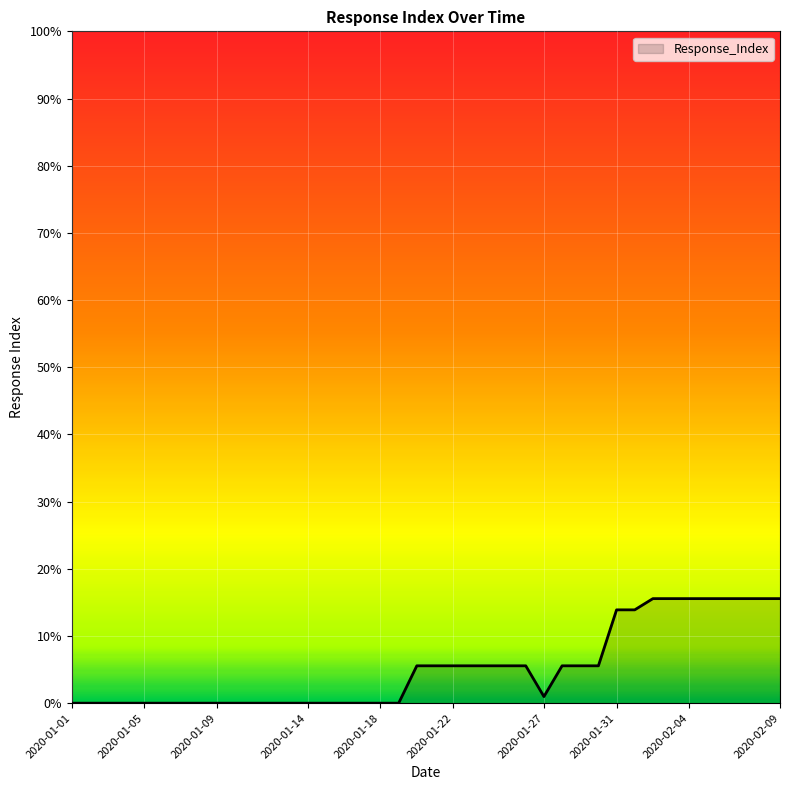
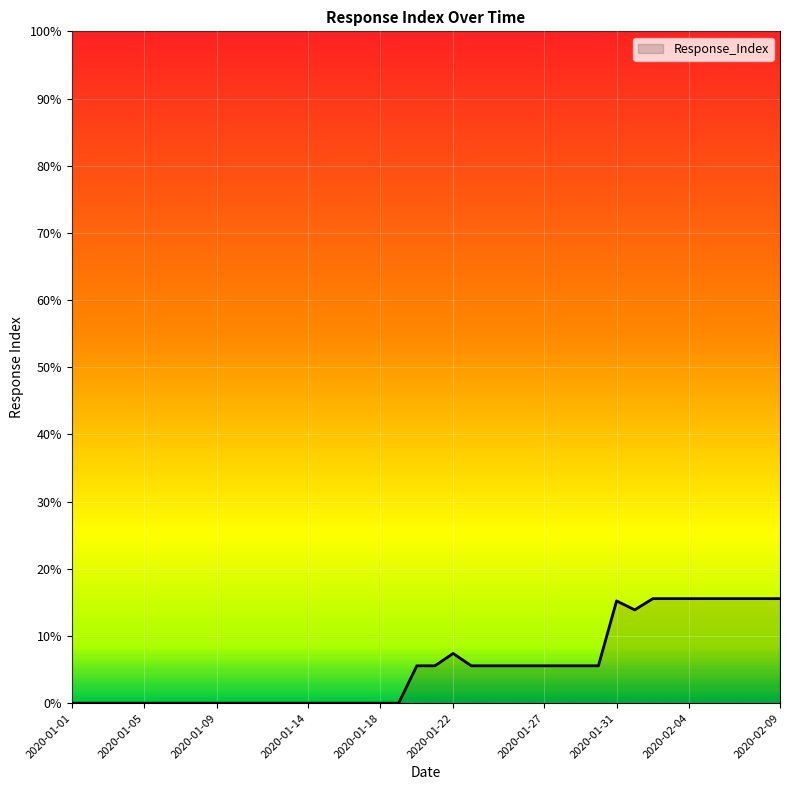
2020-01-22: 6% -> 7%
2020-01-27: 1% -> 6%
2020-01-31: 14% -> 15%
